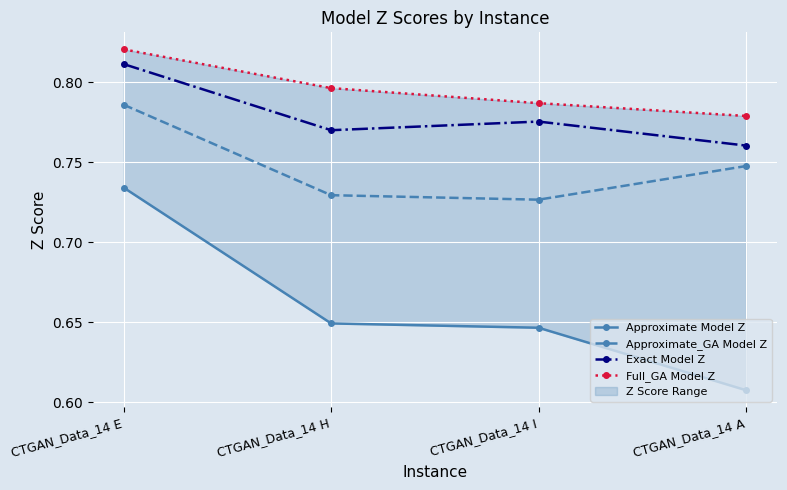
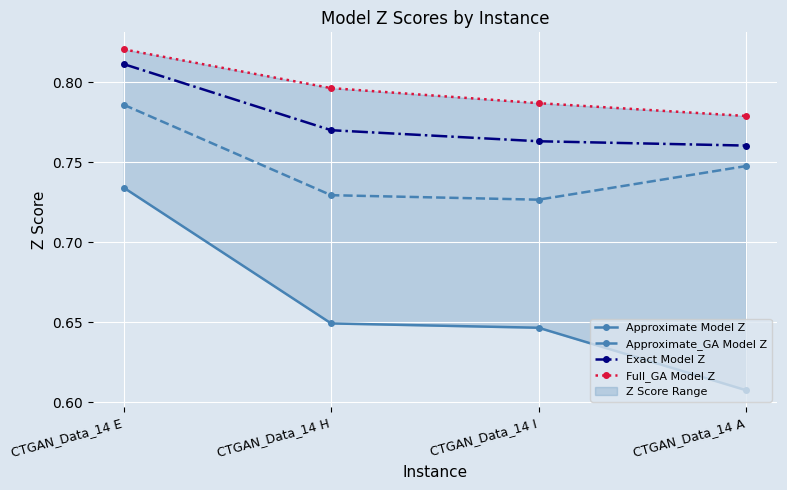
Exact Model Z, CTGAN_Data_14 I: 0.775 -> 0.763
